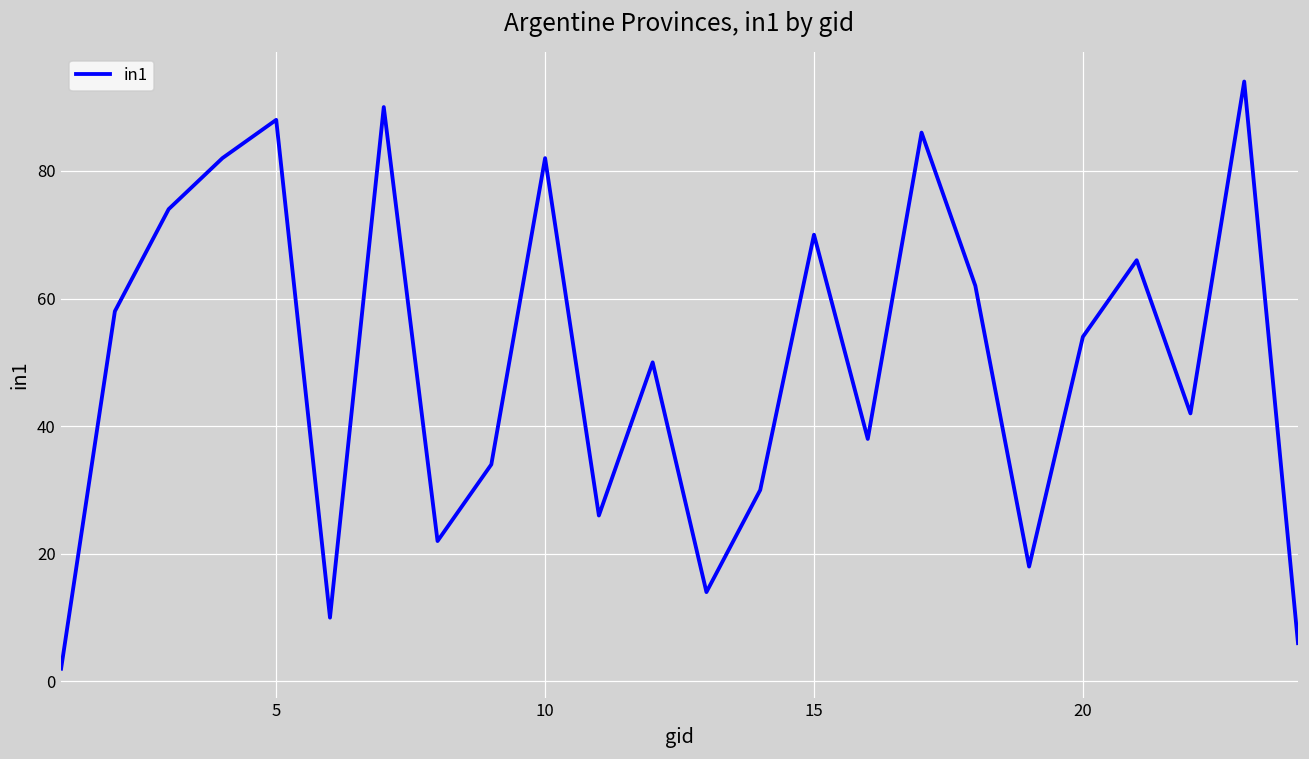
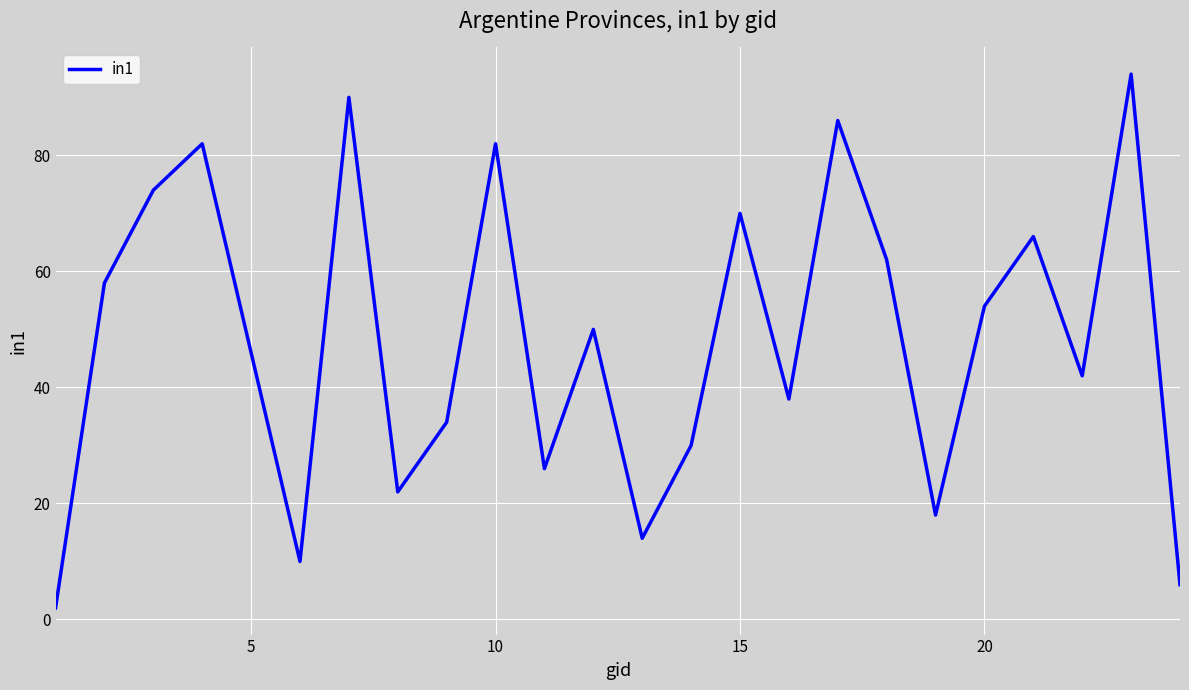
5: 88 -> 46
